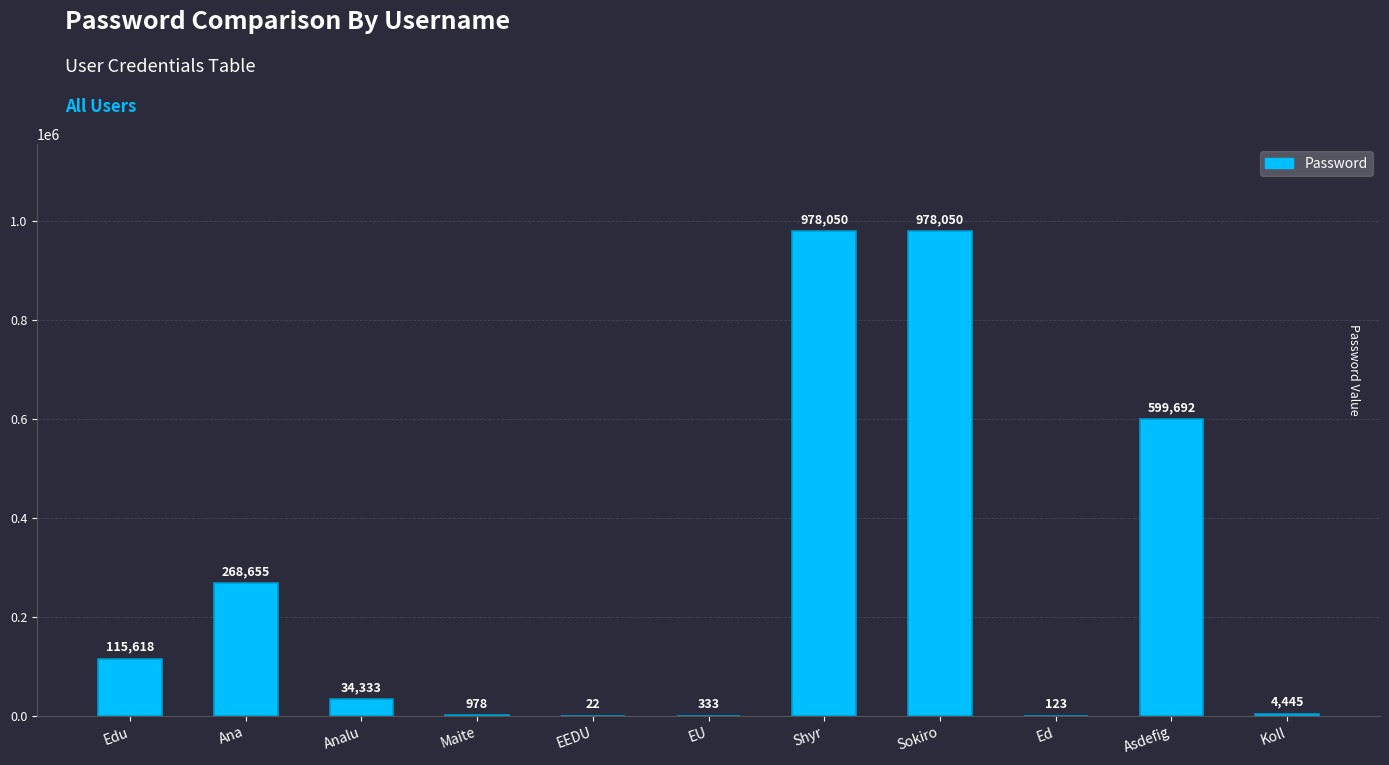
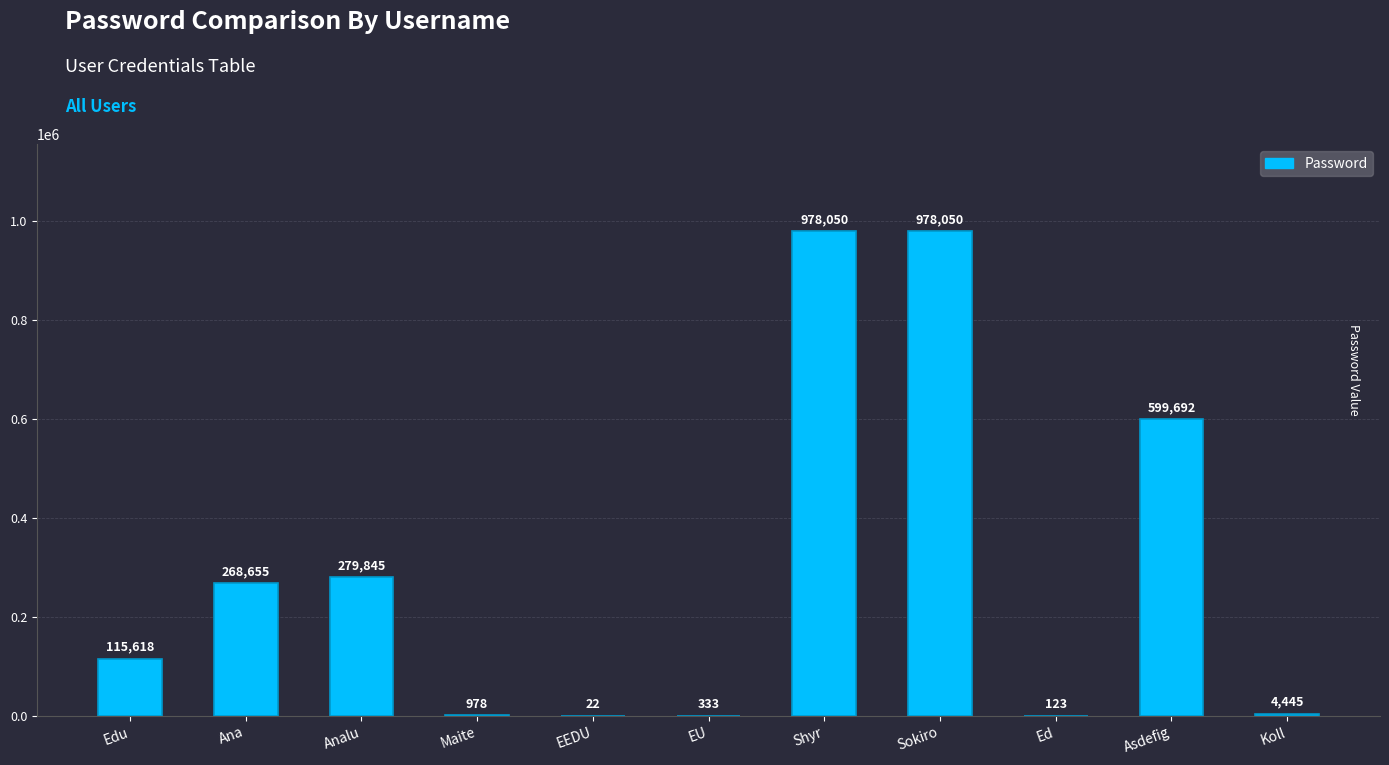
Analu: 34,333 -> 279,845
